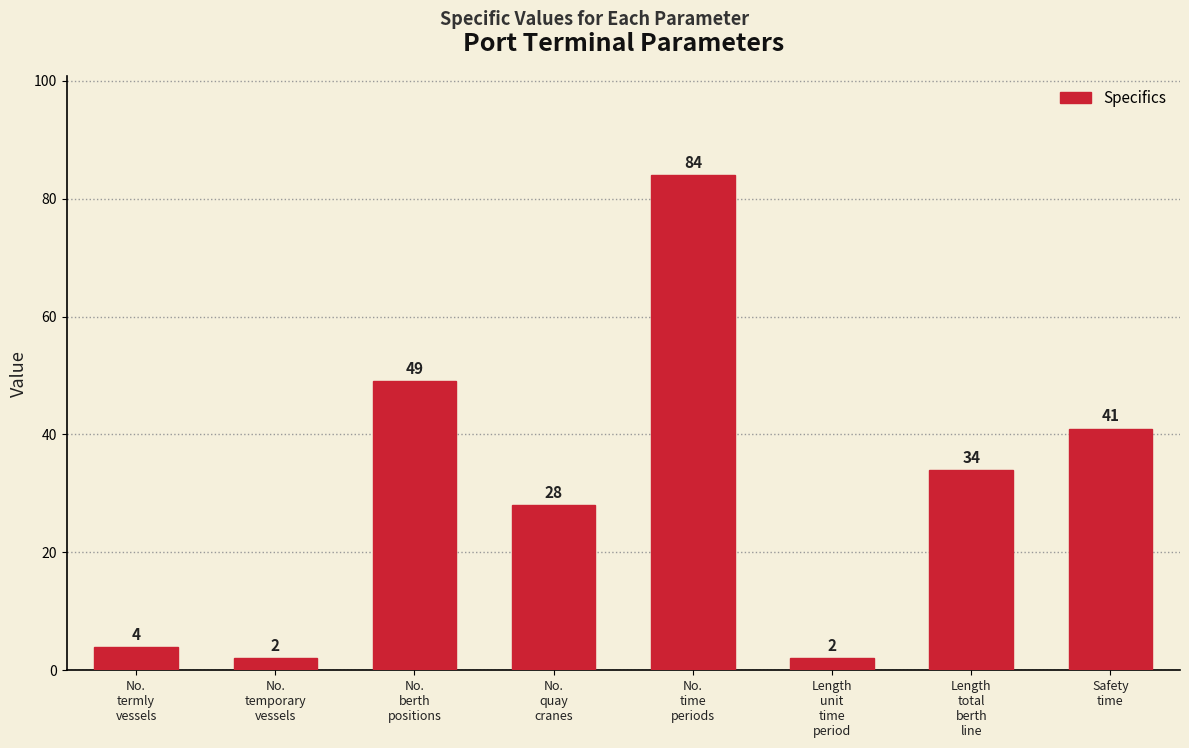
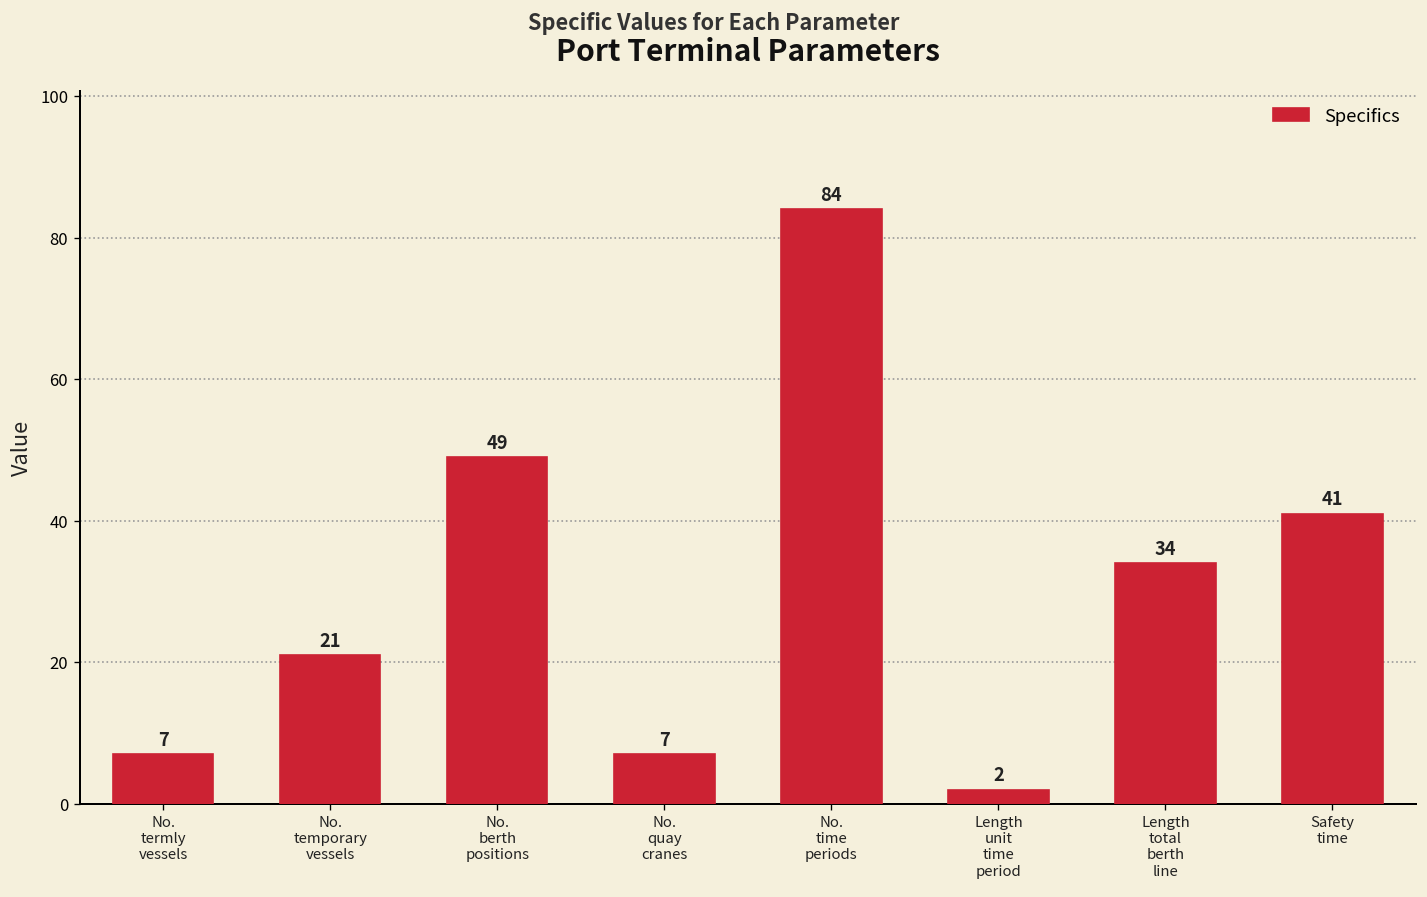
No. termly vessels: 4 -> 7
No. temporary vessels: 2 -> 21
No. quay cranes: 28 -> 7
